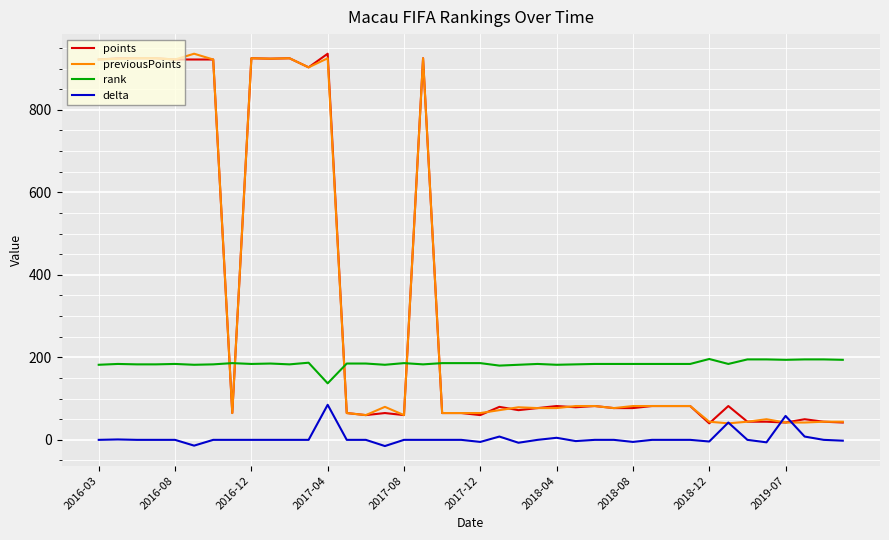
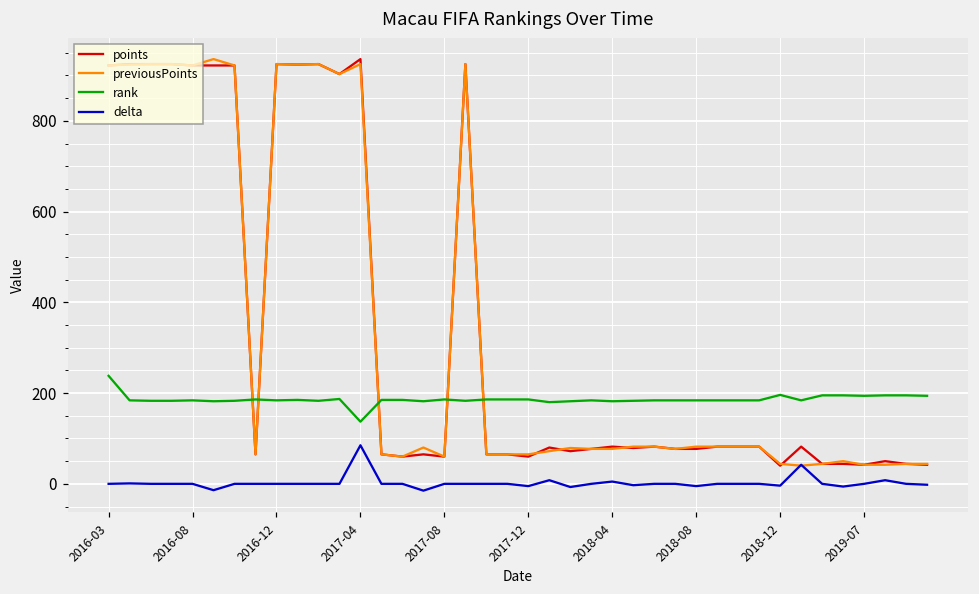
rank, 2016-03: 180 -> 240
delta, 2019-07: 60 -> 0
